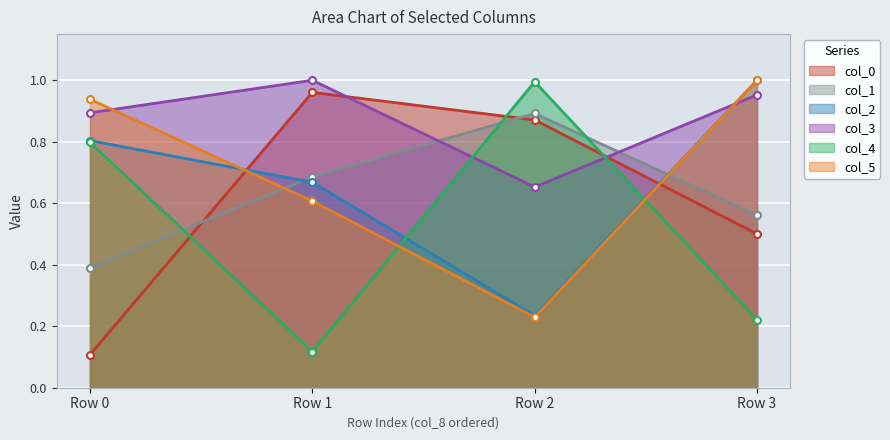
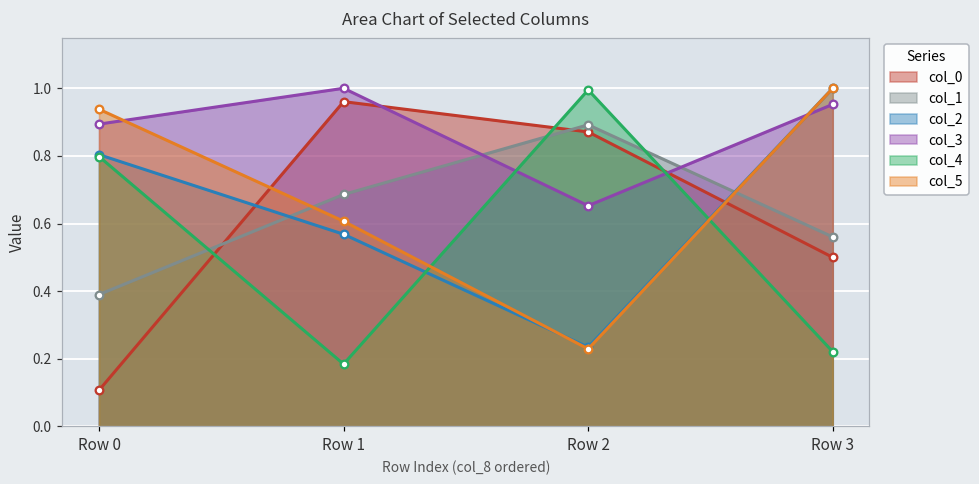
col_2, Row 1: 0.67 -> 0.57
col_4, Row 1: 0.12 -> 0.18
